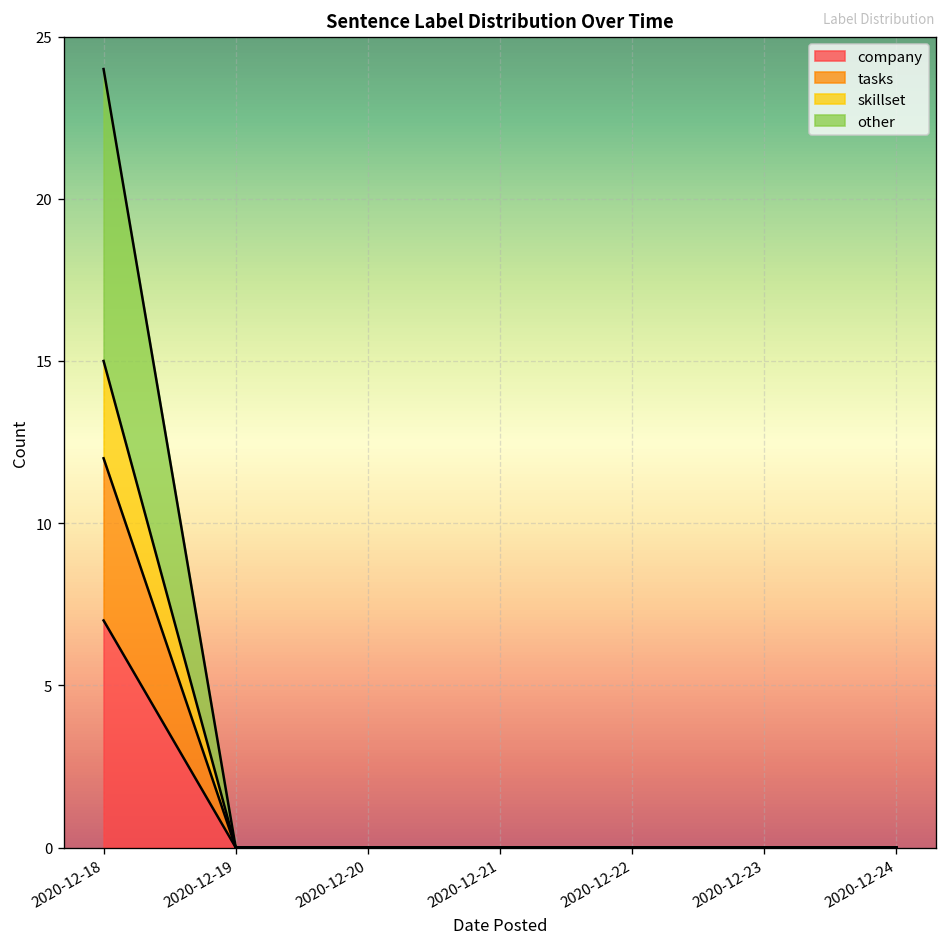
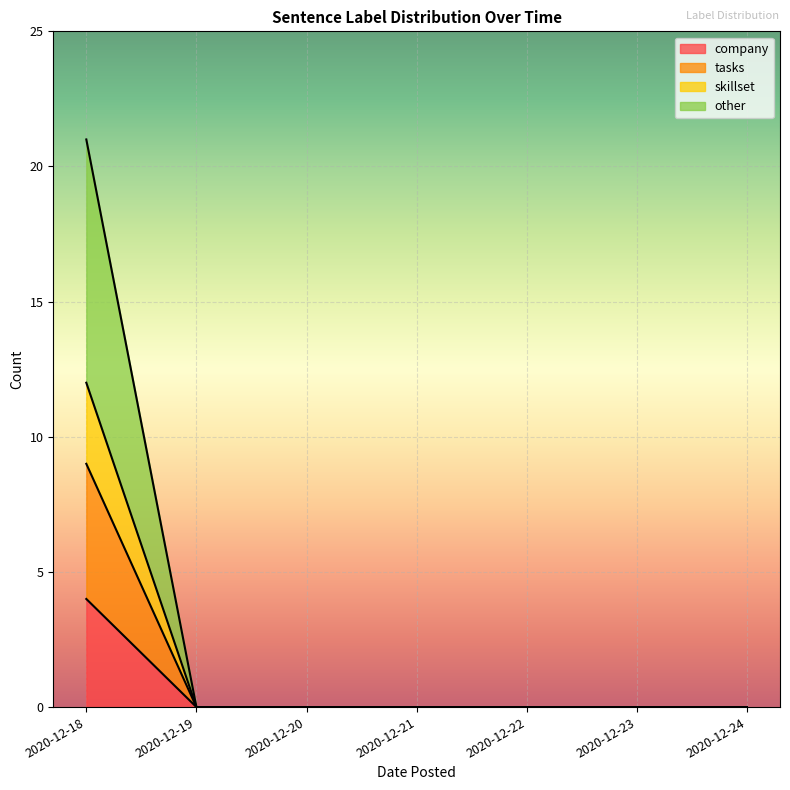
company, 2020-12-18: 7 -> 4
